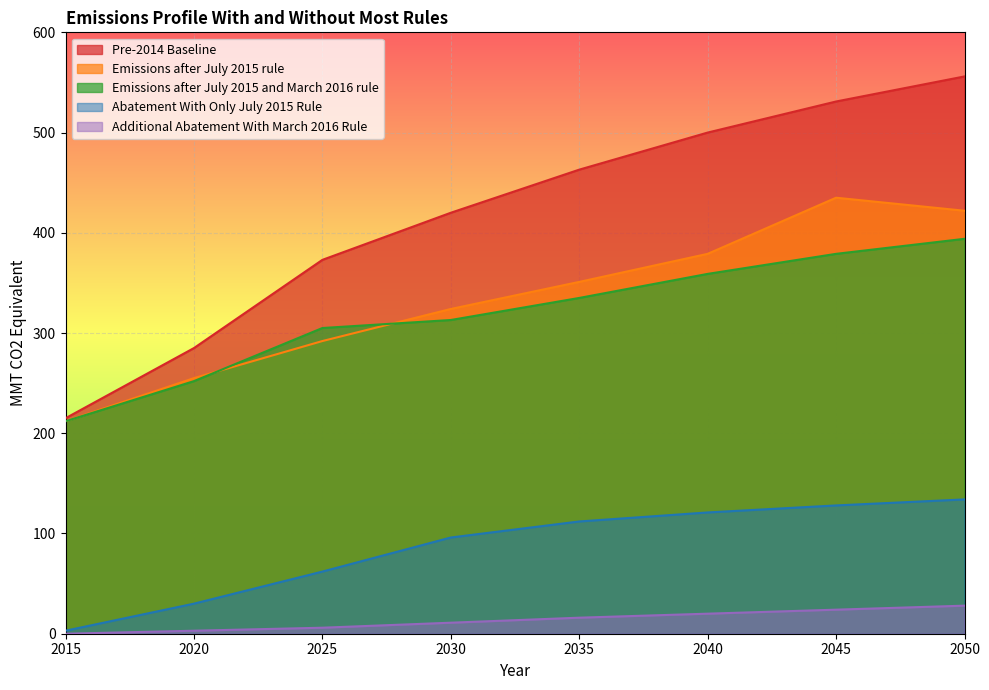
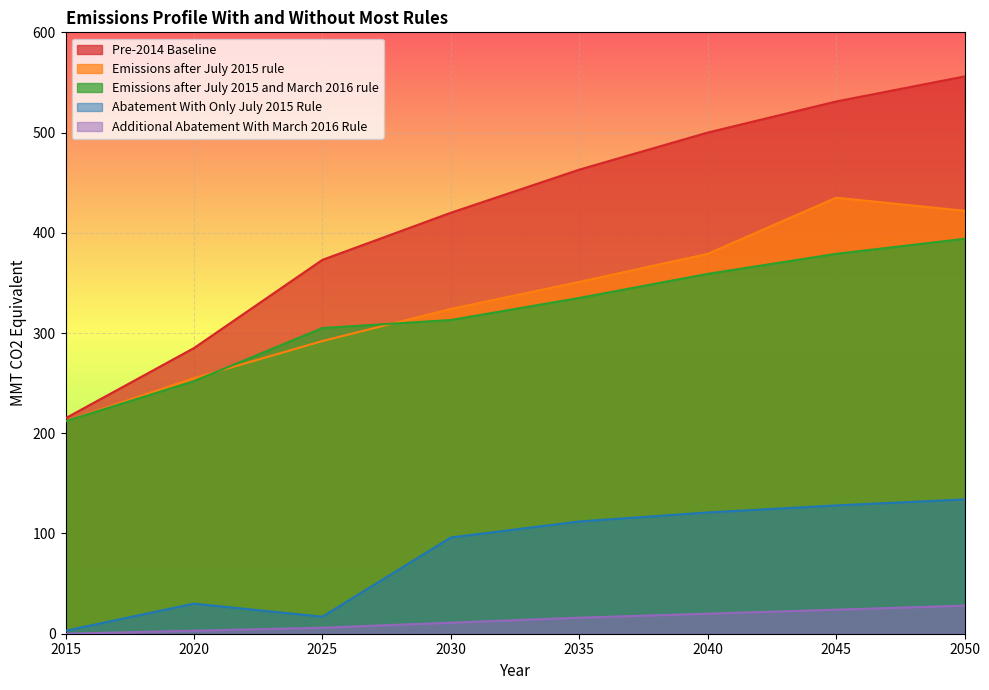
Abatement With Only July 2015 Rule, 2025: 62 -> 17
